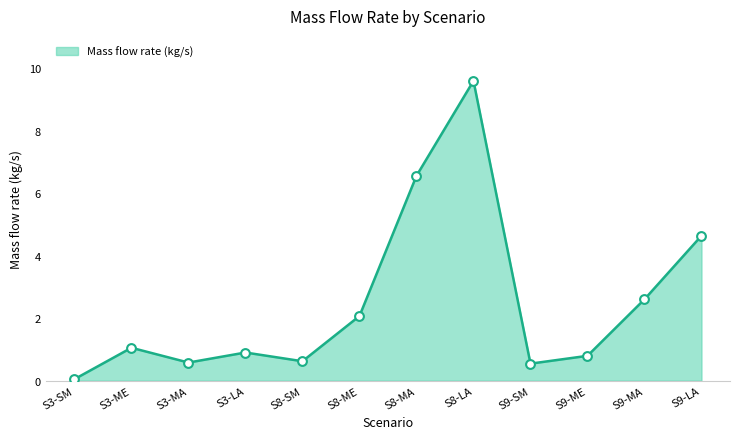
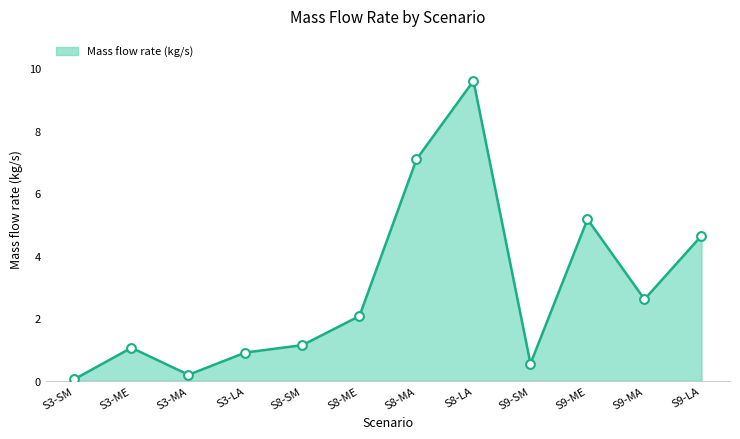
S3-MA: 0.6 -> 0.2
S8-SM: 0.6 -> 1.1
S8-MA: 6.6 -> 7.1
S9-ME: 0.8 -> 5.2
